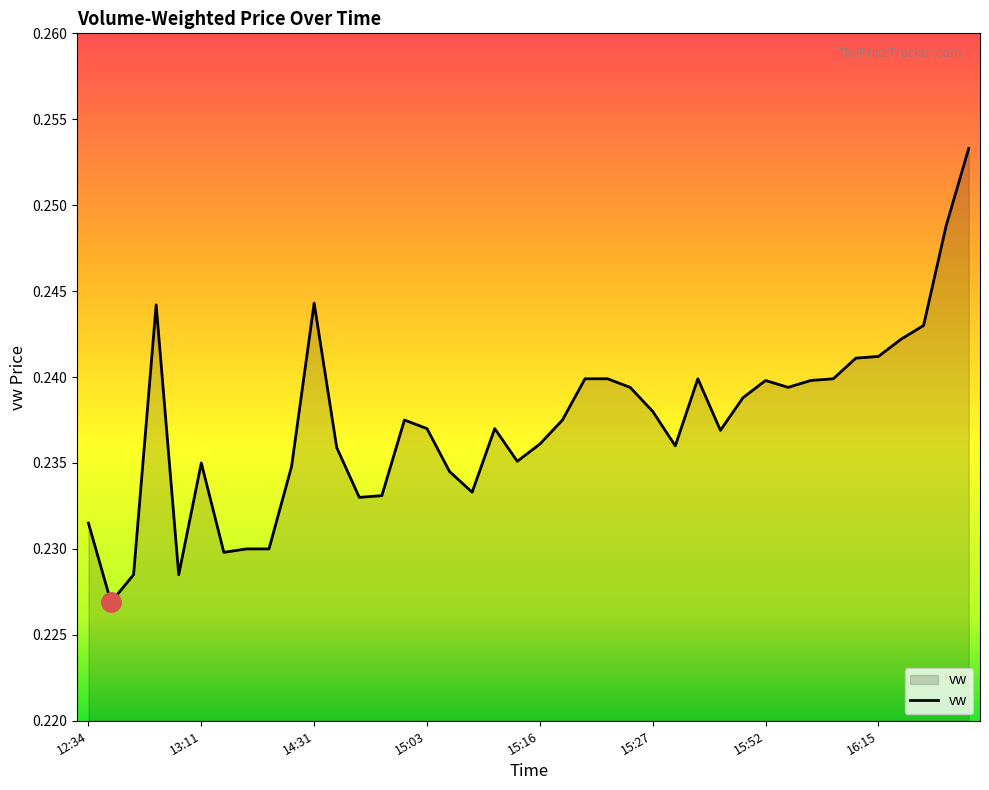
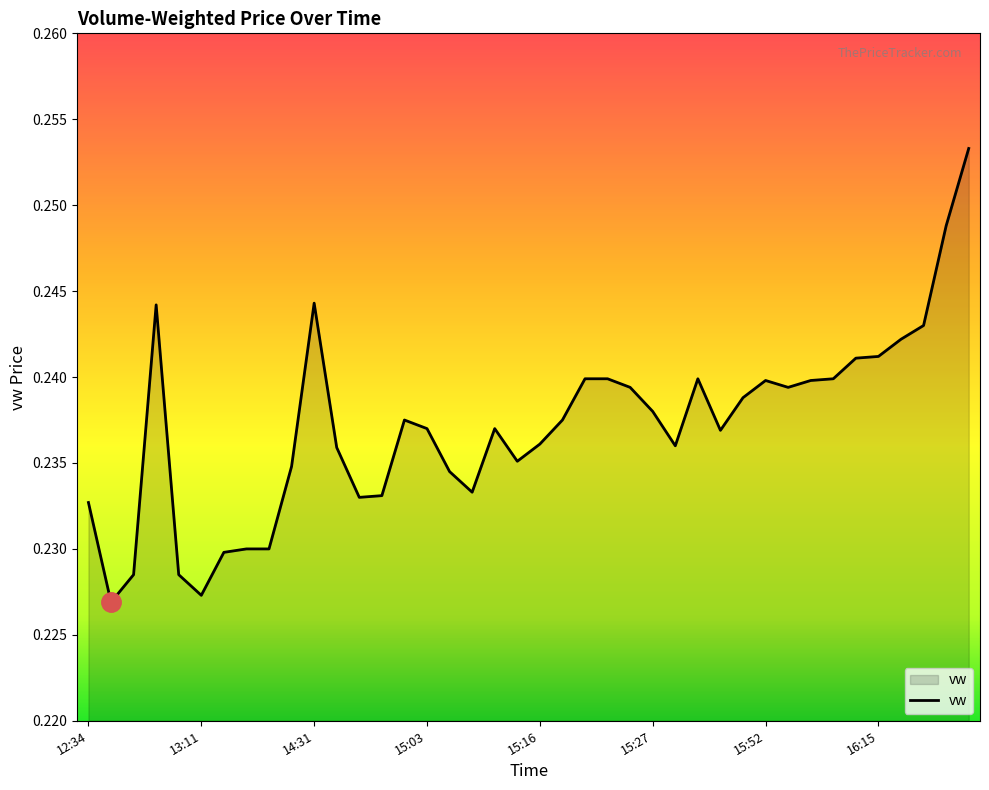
vw, 12:34: 0.2315 -> 0.2327
vw, 13:11: 0.2350 -> 0.2273
